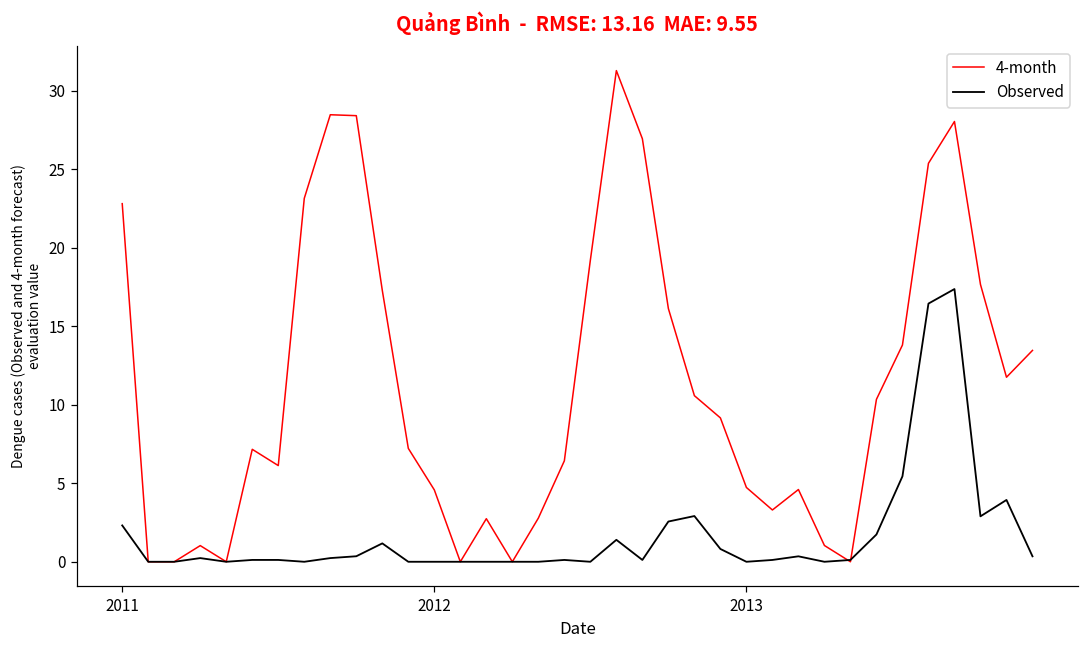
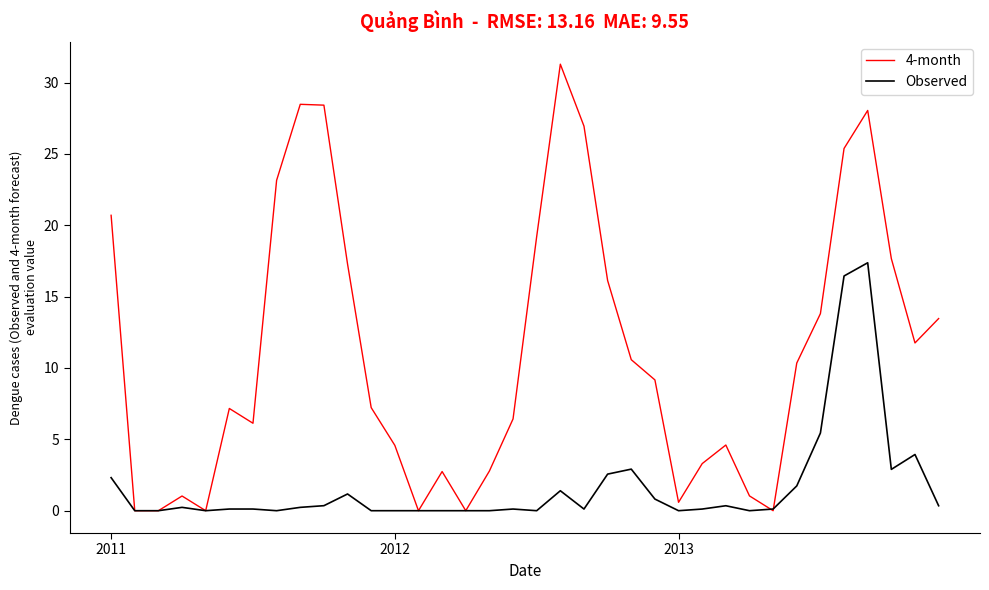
4-month, 2011: 22.8 -> 20.7
4-month, 2013: 4.7 -> 0.6
